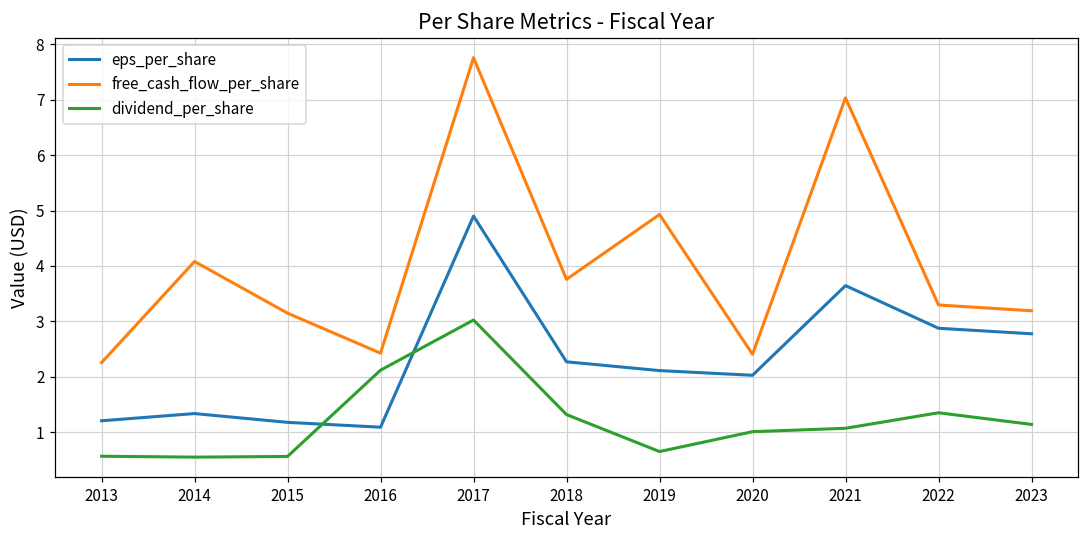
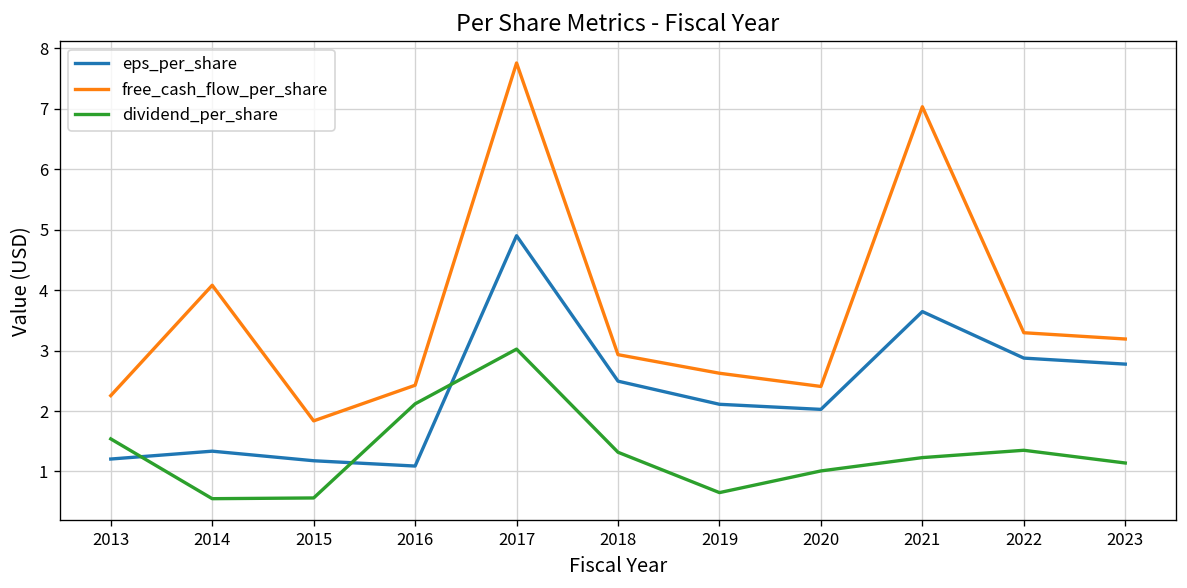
dividend_per_share, 2013: 0.6 -> 1.5
free_cash_flow_per_share, 2015: 3.1 -> 1.8
eps_per_share, 2018: 2.3 -> 2.5
free_cash_flow_per_share, 2018: 3.8 -> 2.9
free_cash_flow_per_share, 2019: 4.9 -> 2.6
dividend_per_share, 2021: 1.1 -> 1.2
